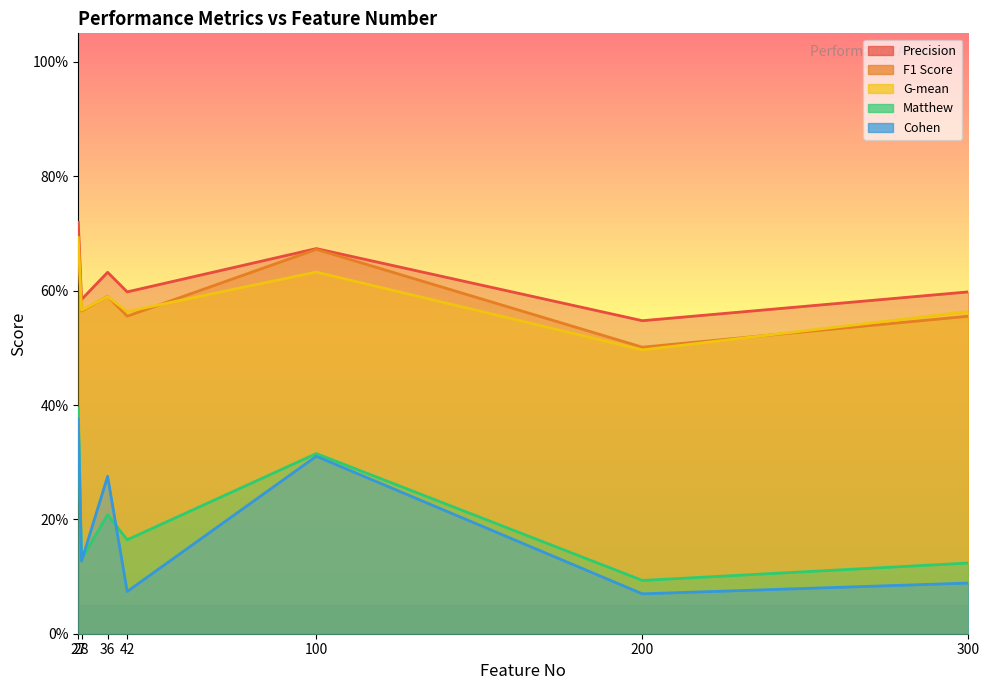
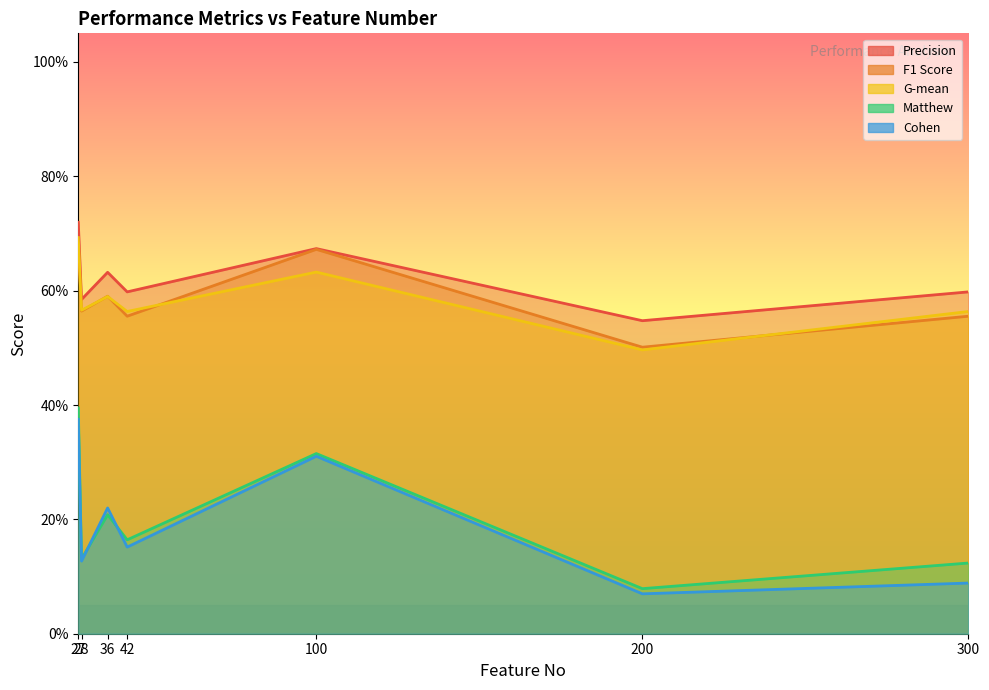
Cohen, 36: 28% -> 22%
Cohen, 42: 7% -> 15%
Matthew, 200: 9% -> 8%
